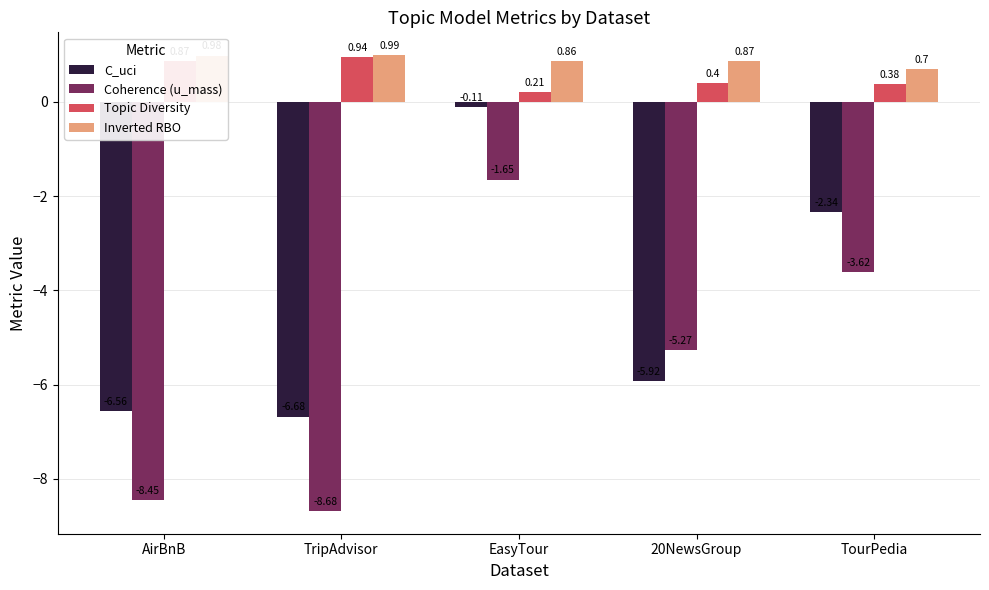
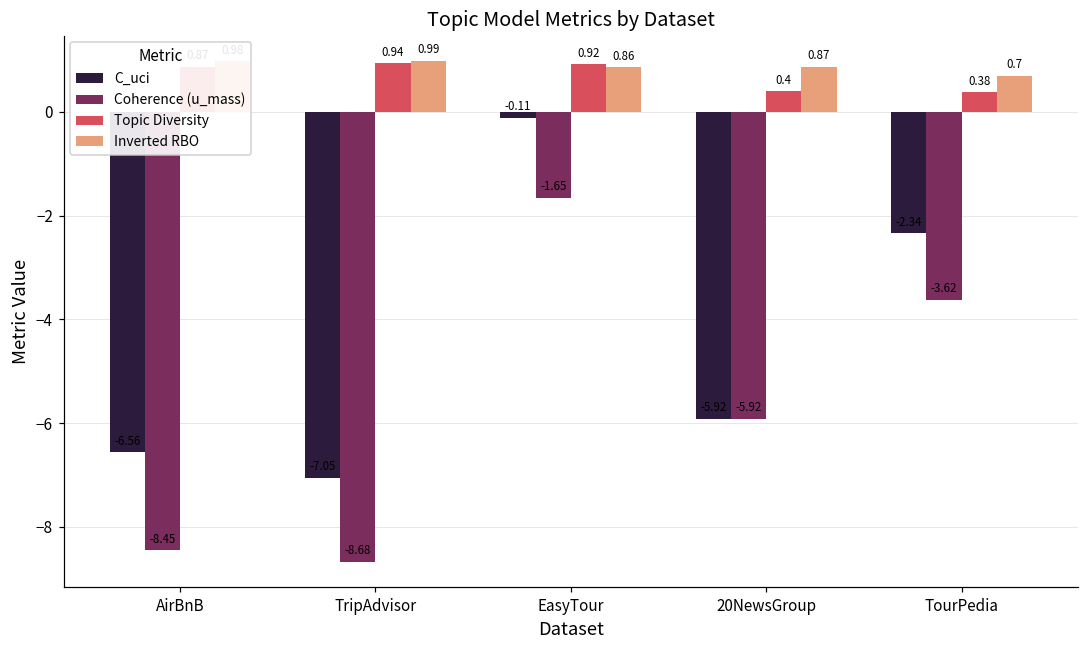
C_uci, TripAdvisor: -6.68 -> -7.05
Topic Diversity, EasyTour: 0.21 -> 0.92
Coherence (u_mass), 20NewsGroup: -5.27 -> -5.92
